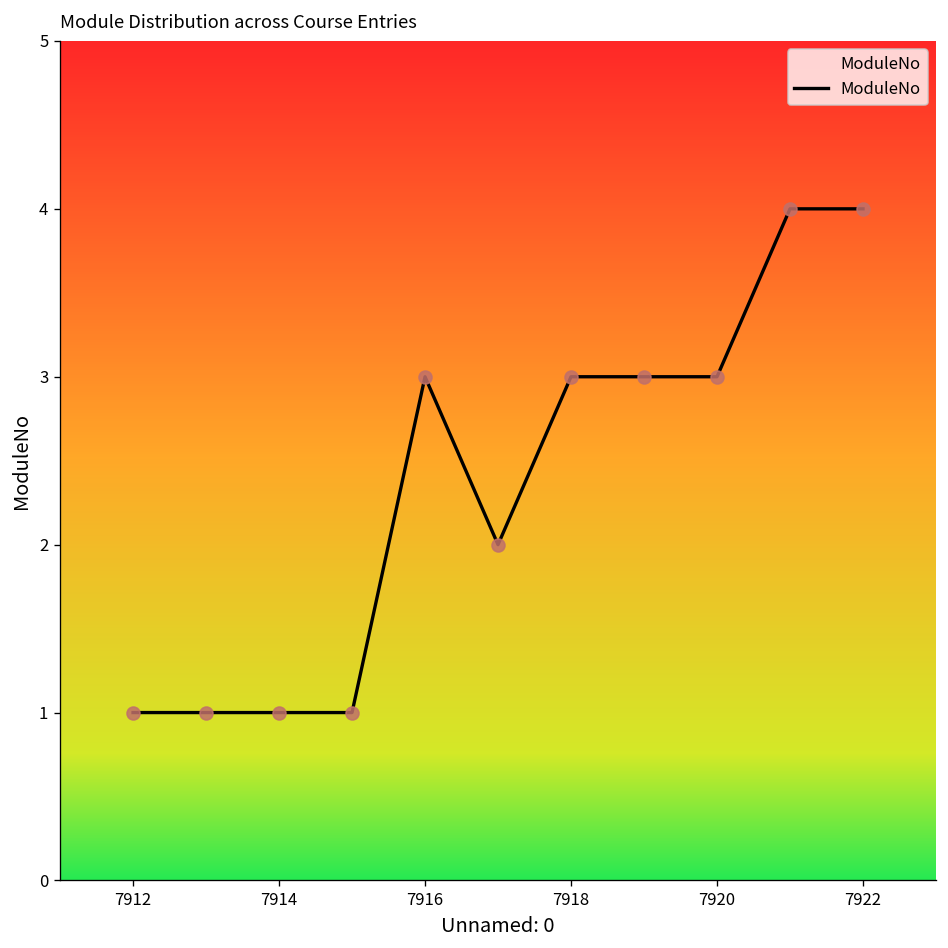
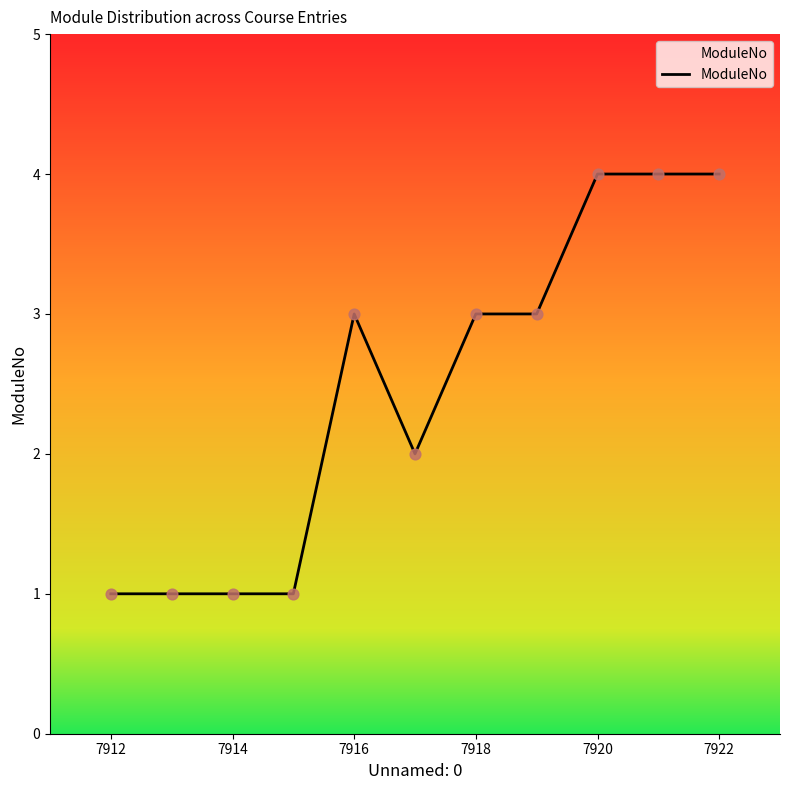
7920: 3 -> 4
